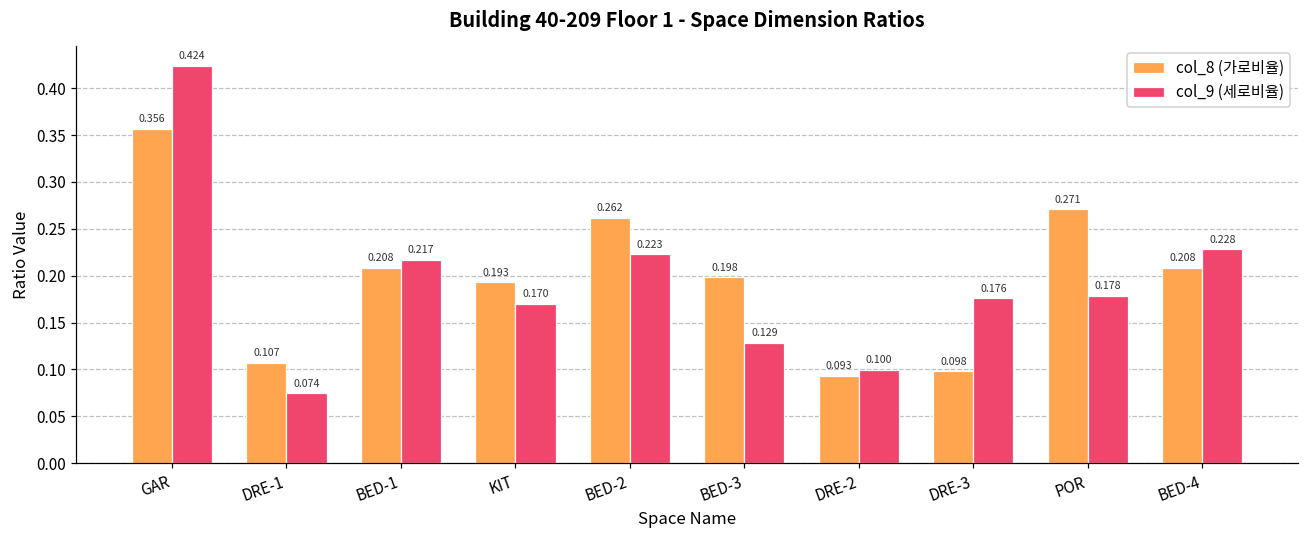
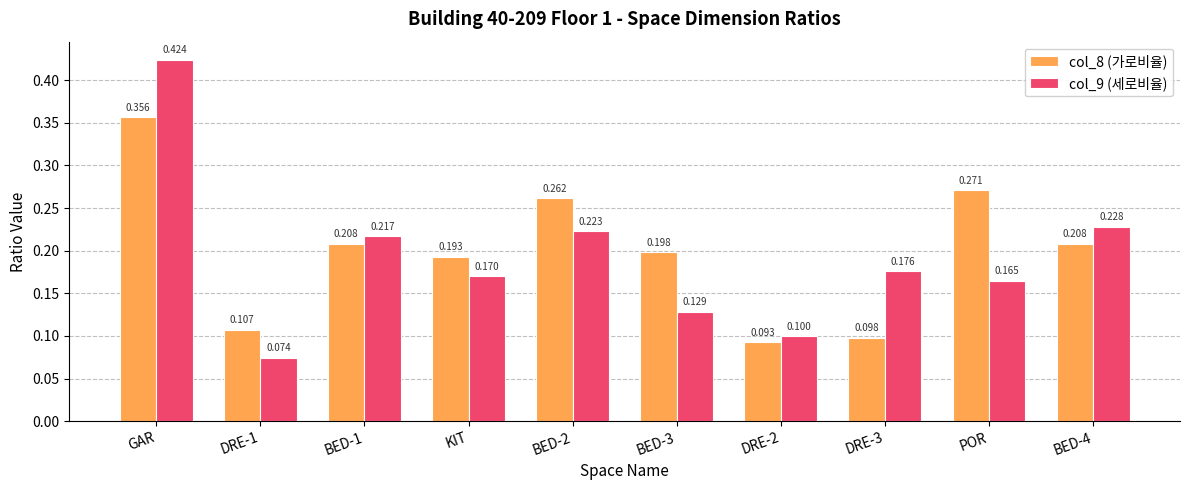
col_9 (세로비율), POR: 0.178 -> 0.165
